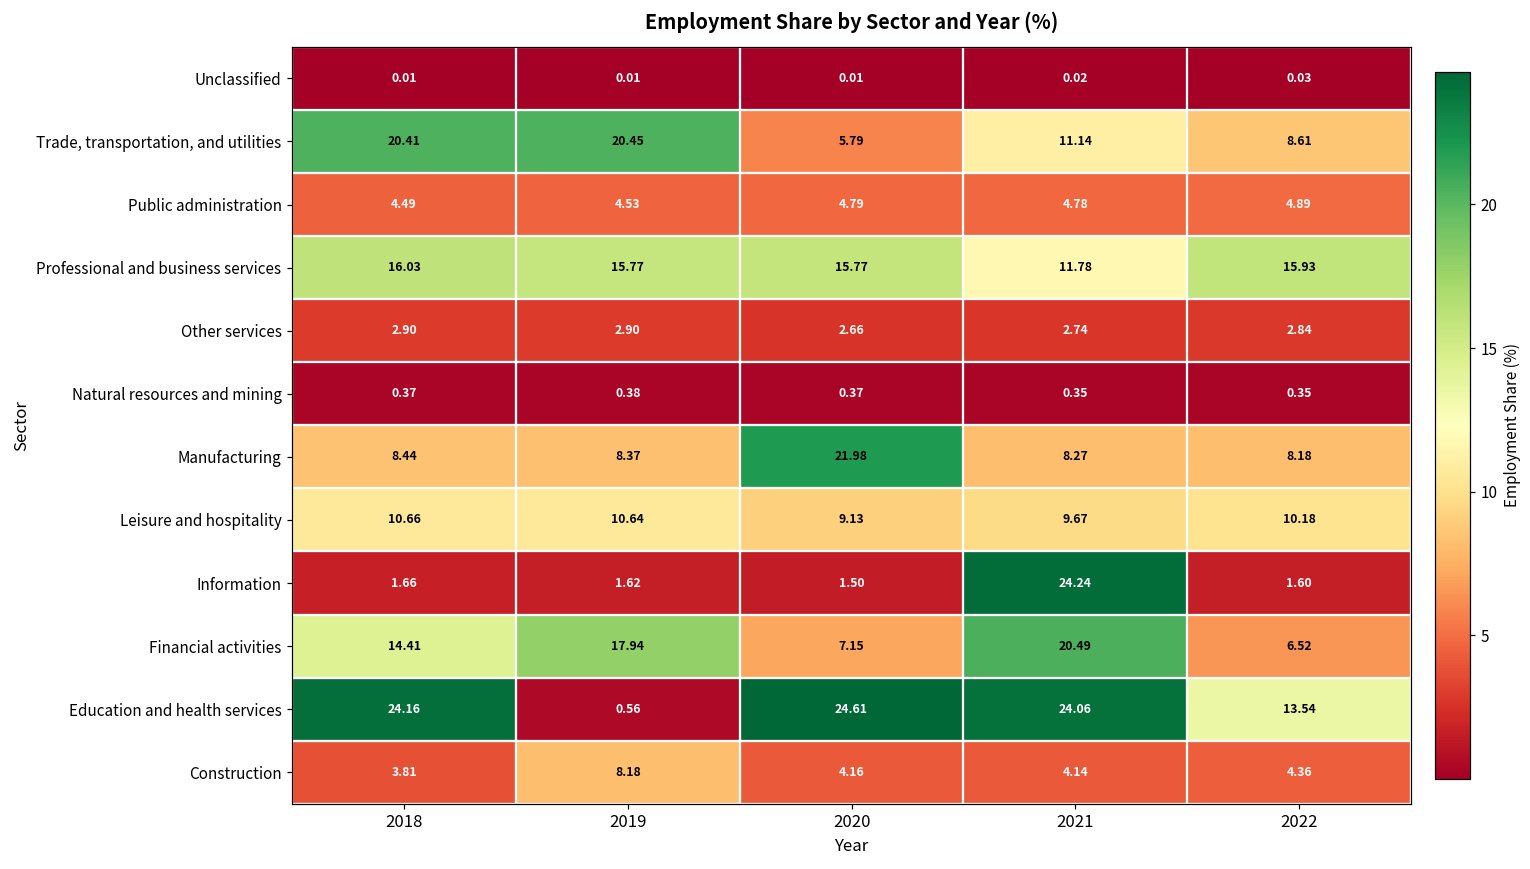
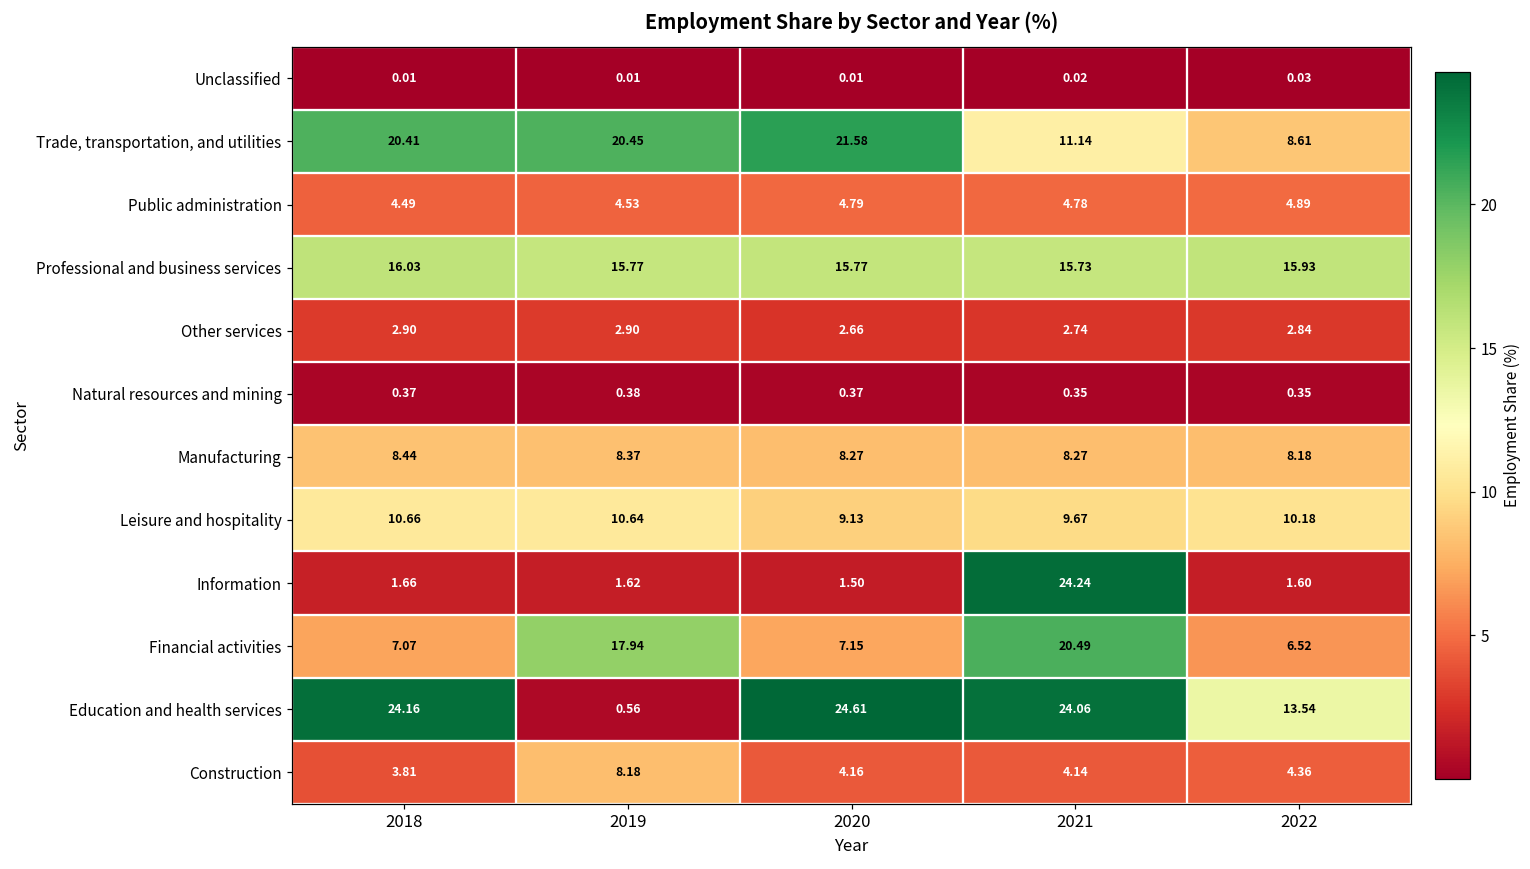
Trade, transportation, and utilities, 2020: 5.79 -> 21.58
Professional and business services, 2021: 11.78 -> 15.73
Manufacturing, 2020: 21.98 -> 8.27
Financial activities, 2018: 14.41 -> 7.07
